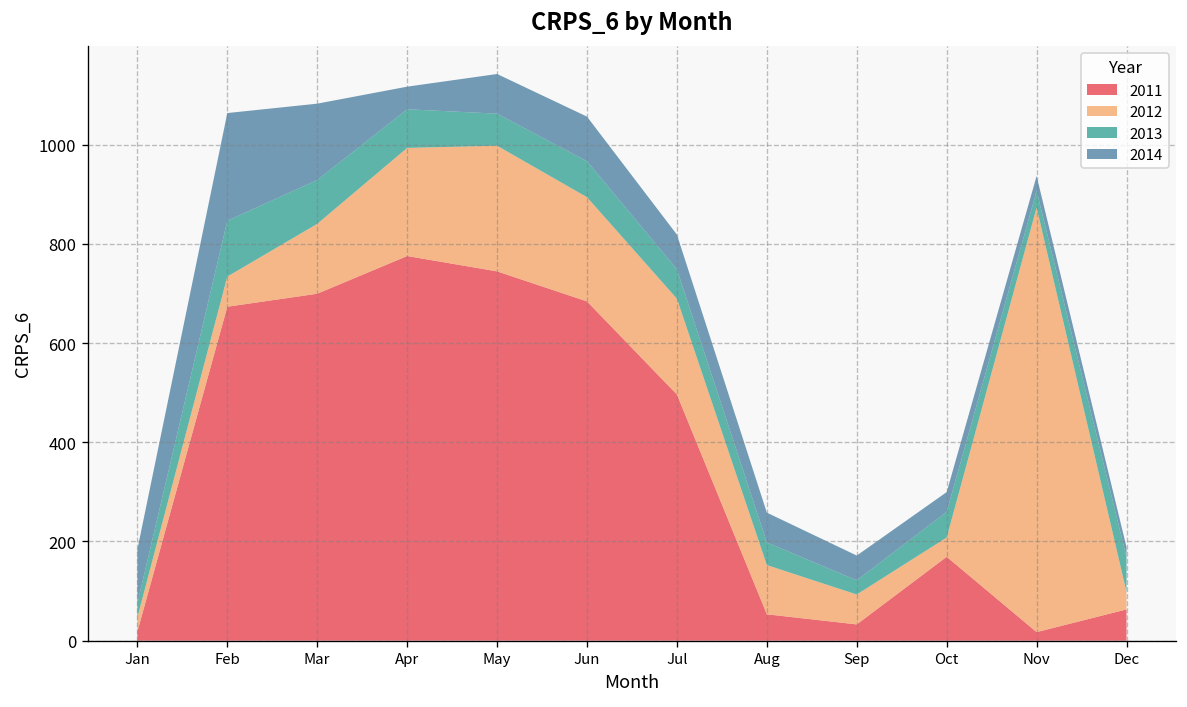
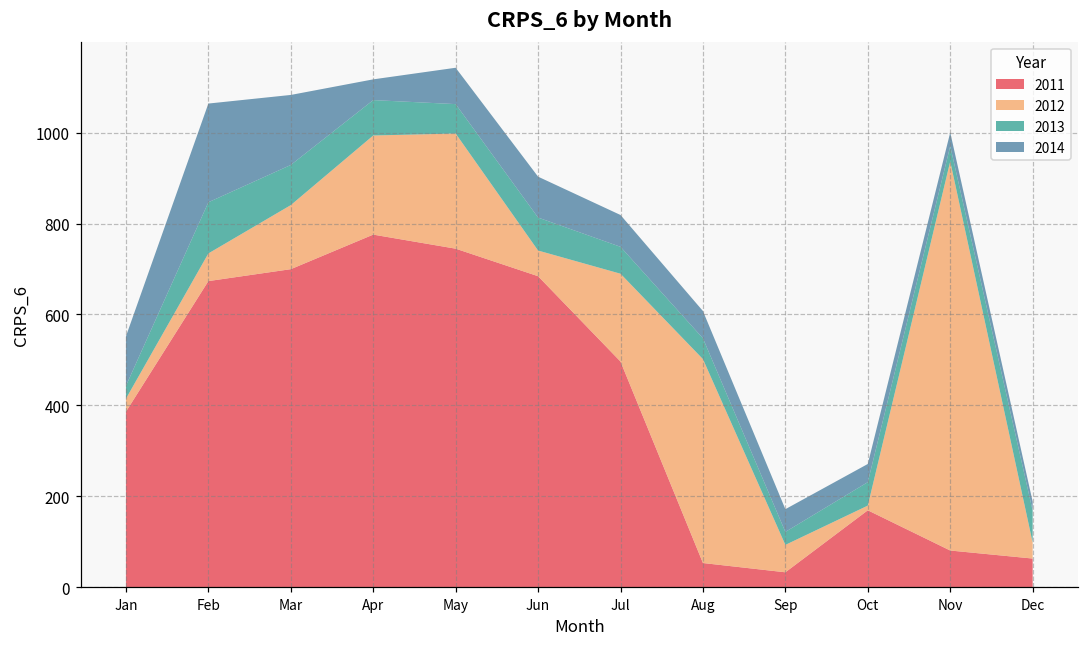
2011, Jan: 20 -> 390
2012, Jun: 210 -> 60
2012, Aug: 100 -> 450
2012, Oct: 40 -> 10
2011, Nov: 20 -> 80
